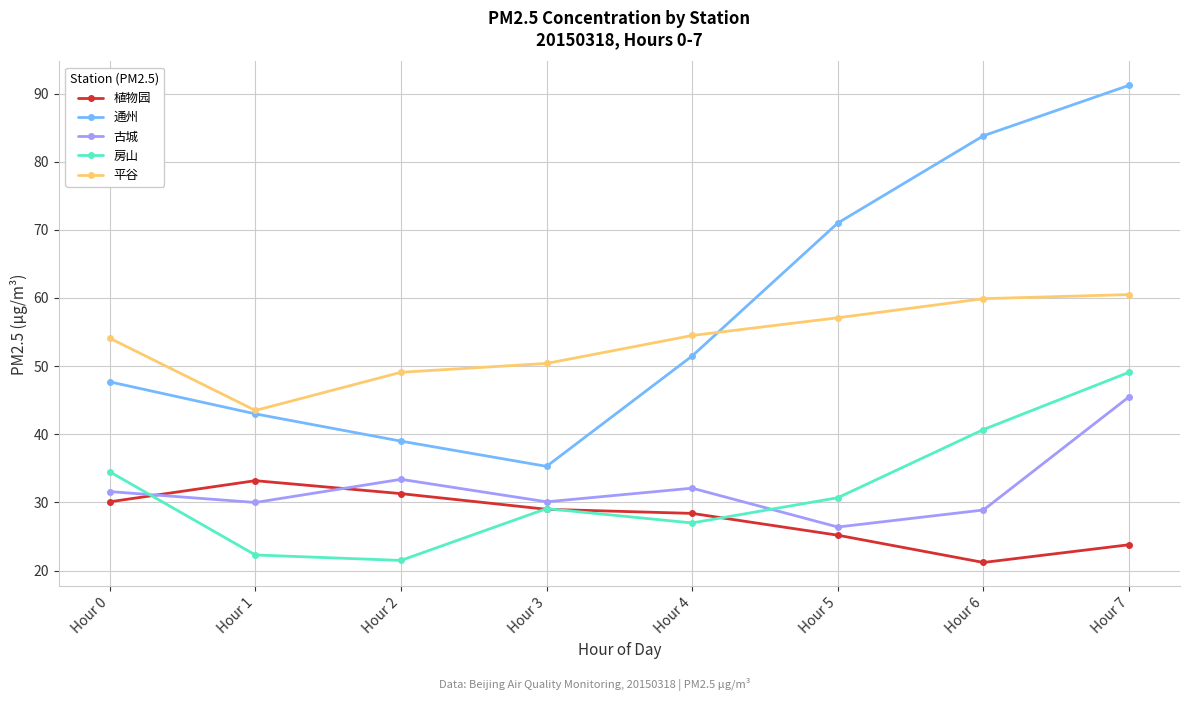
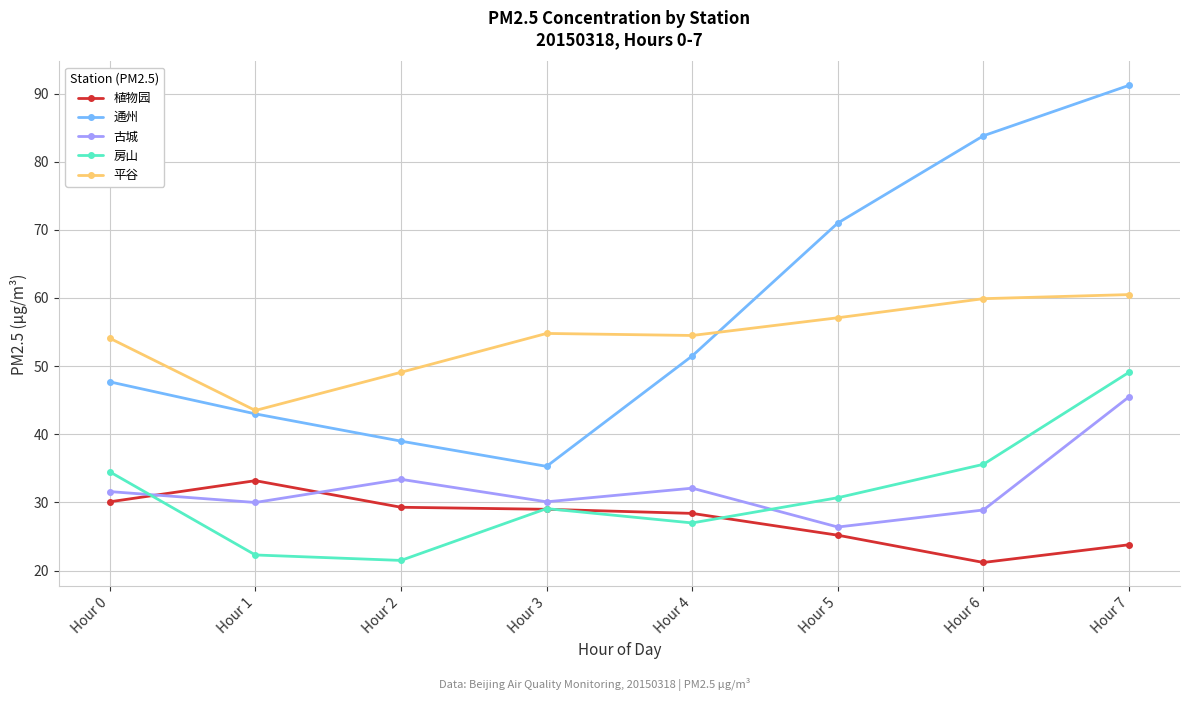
植物园, Hour 2: 31 -> 29
平谷, Hour 3: 50 -> 55
房山, Hour 6: 41 -> 36
